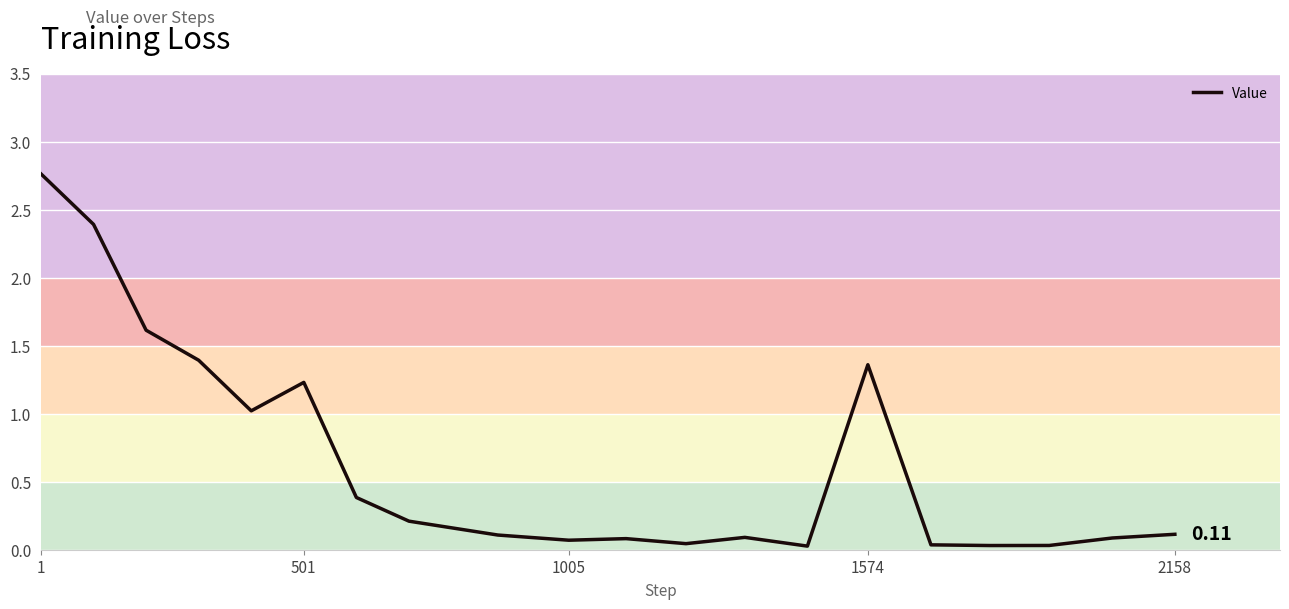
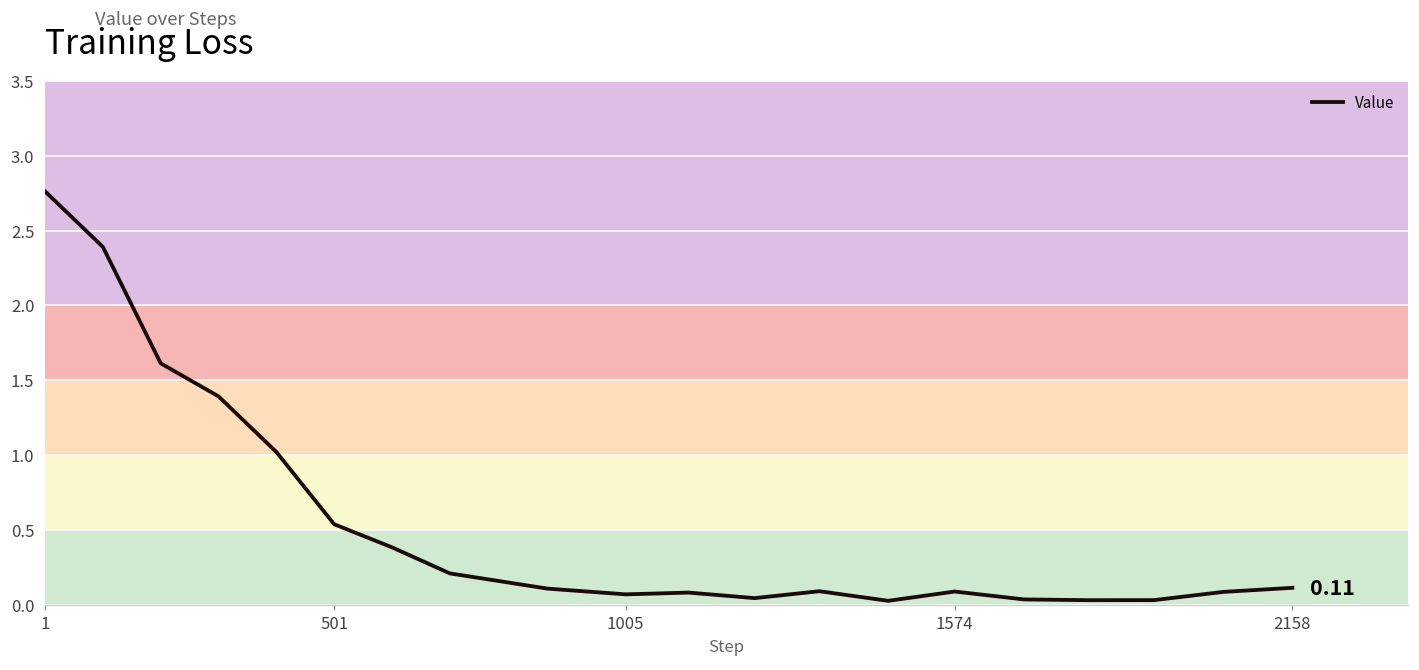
501: 1.23 -> 0.54
1574: 1.36 -> 0.09
